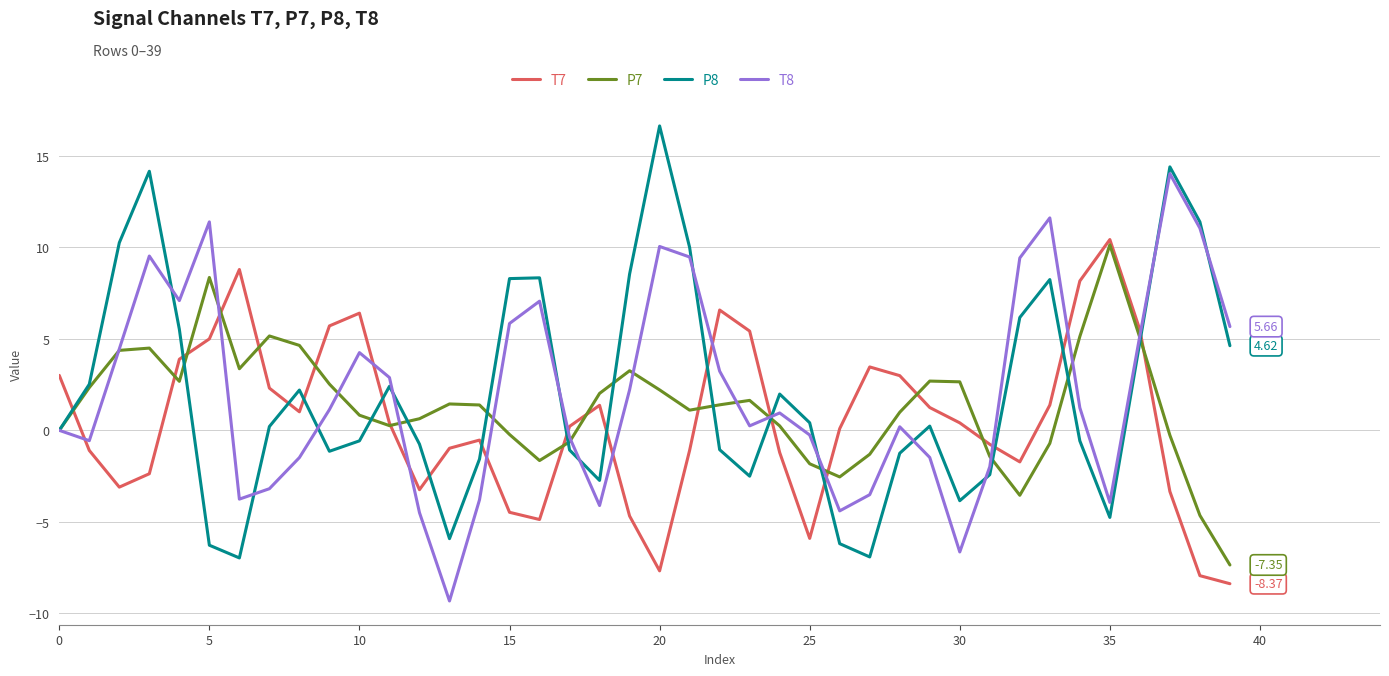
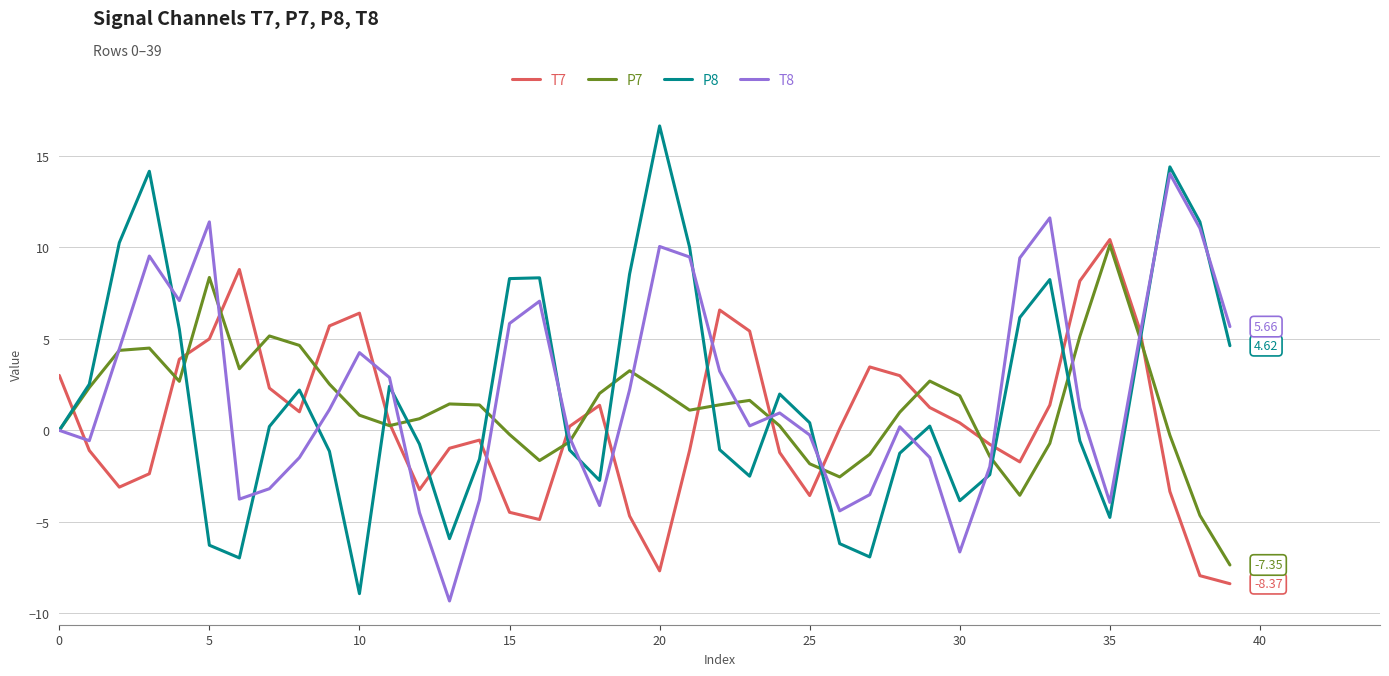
P8, 10: -0.6 -> -8.9
T7, 25: -5.9 -> -3.6
P7, 30: 2.6 -> 1.9
